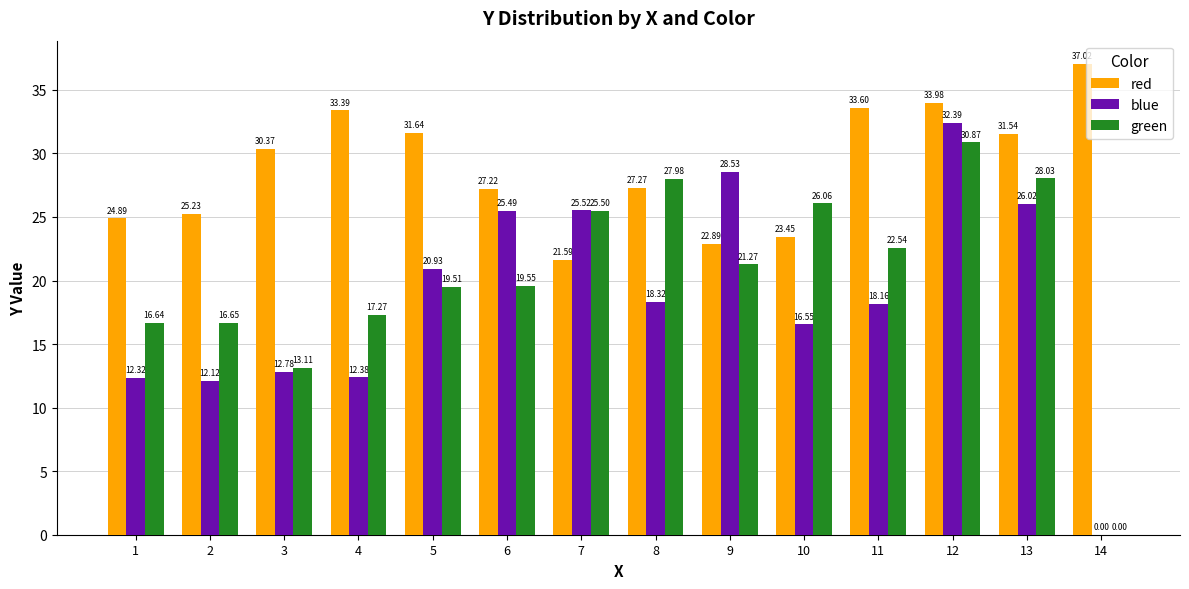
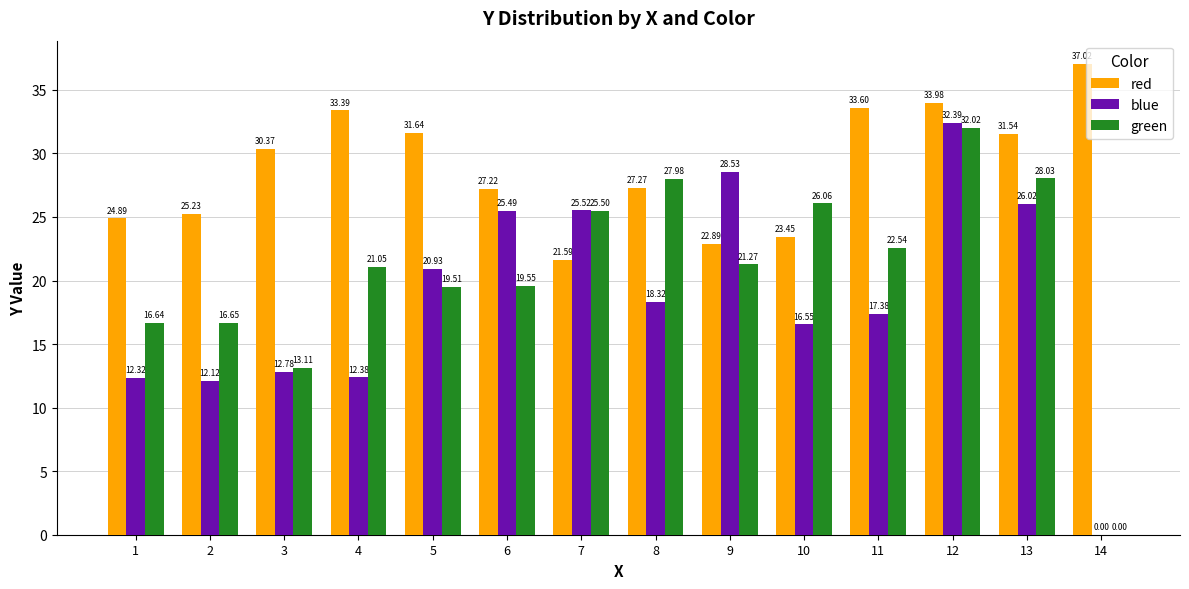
green, 4: 17.27 -> 21.05
blue, 11: 18.16 -> 17.38
green, 12: 30.87 -> 32.02
